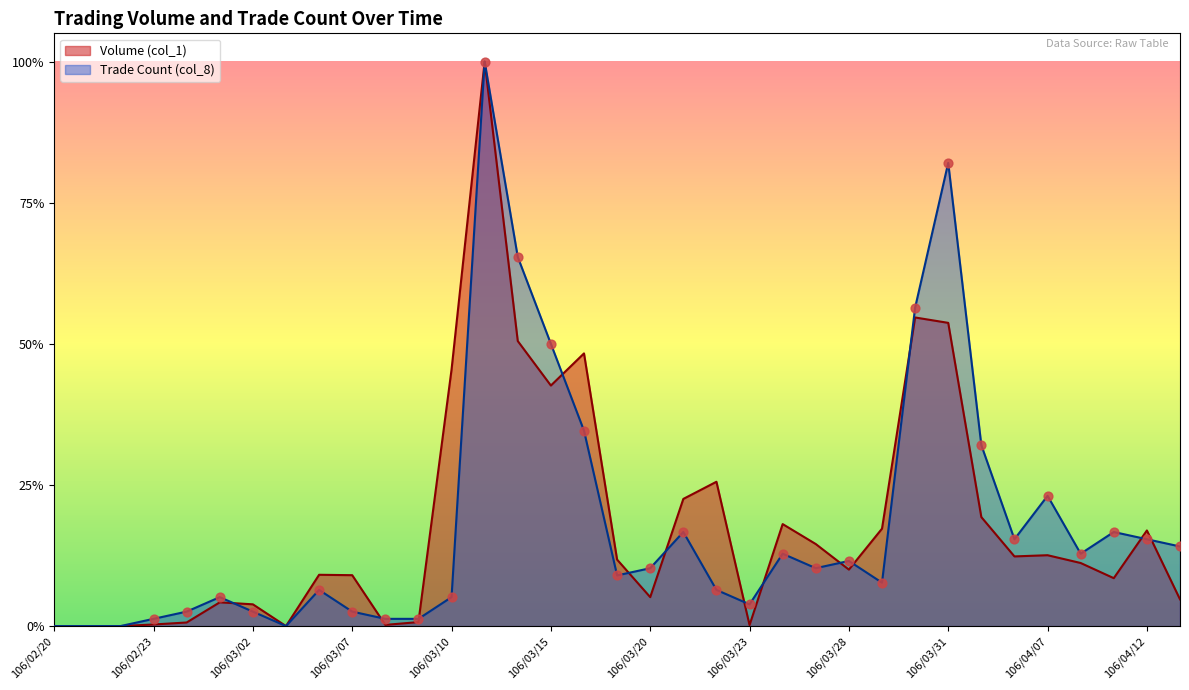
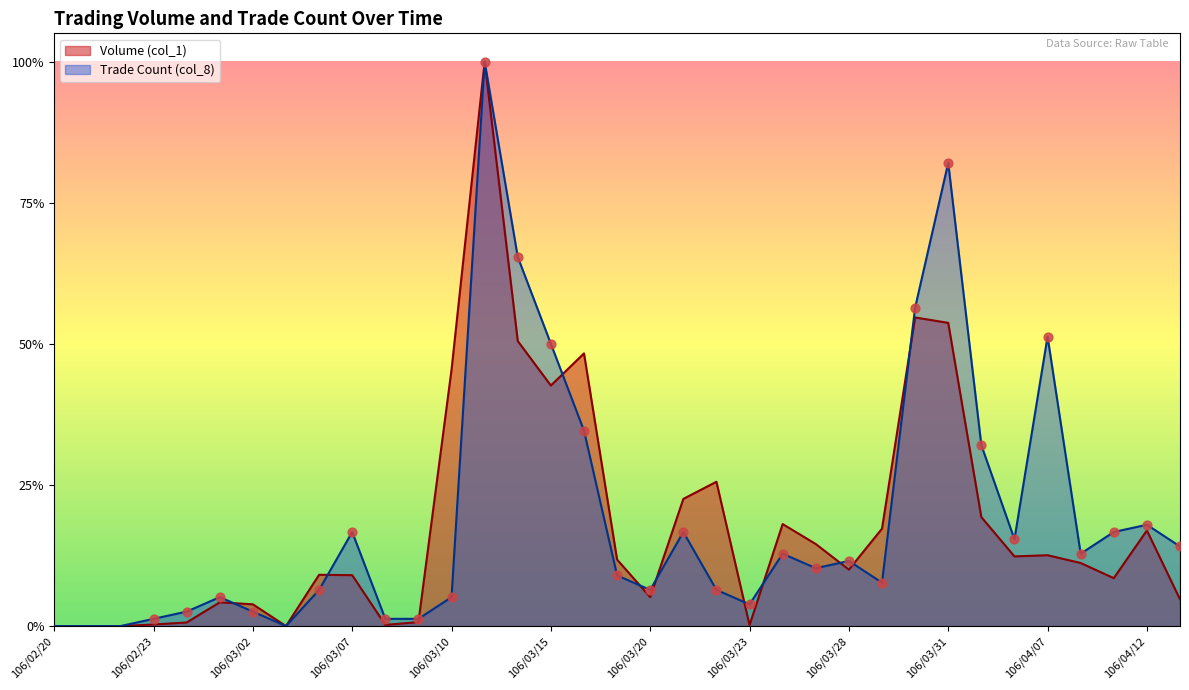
Trade Count (col_8), 106/03/07: 3% -> 17%
Trade Count (col_8), 106/03/20: 10% -> 6%
Trade Count (col_8), 106/04/07: 23% -> 51%
Trade Count (col_8), 106/04/12: 15% -> 18%
